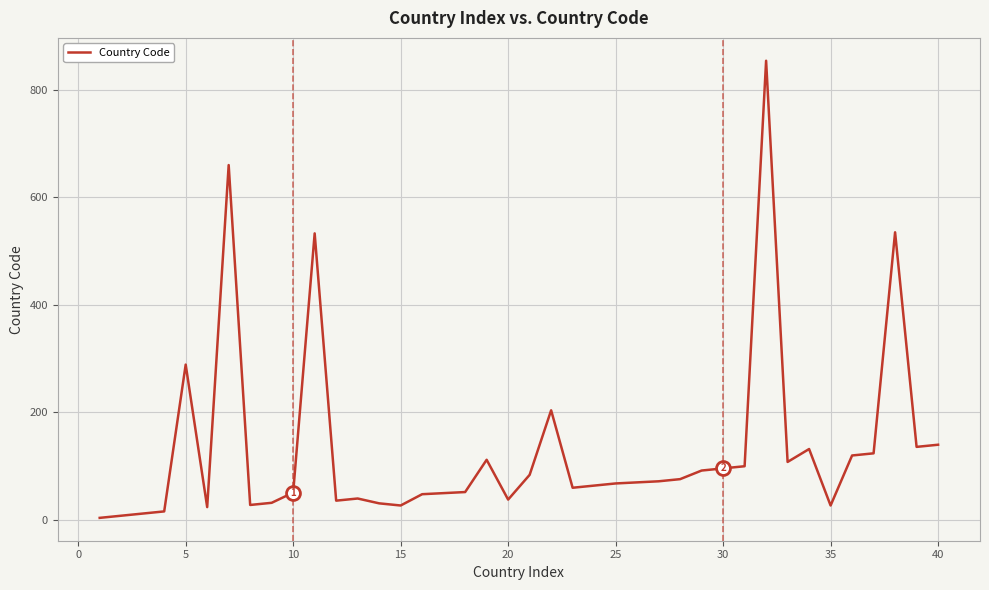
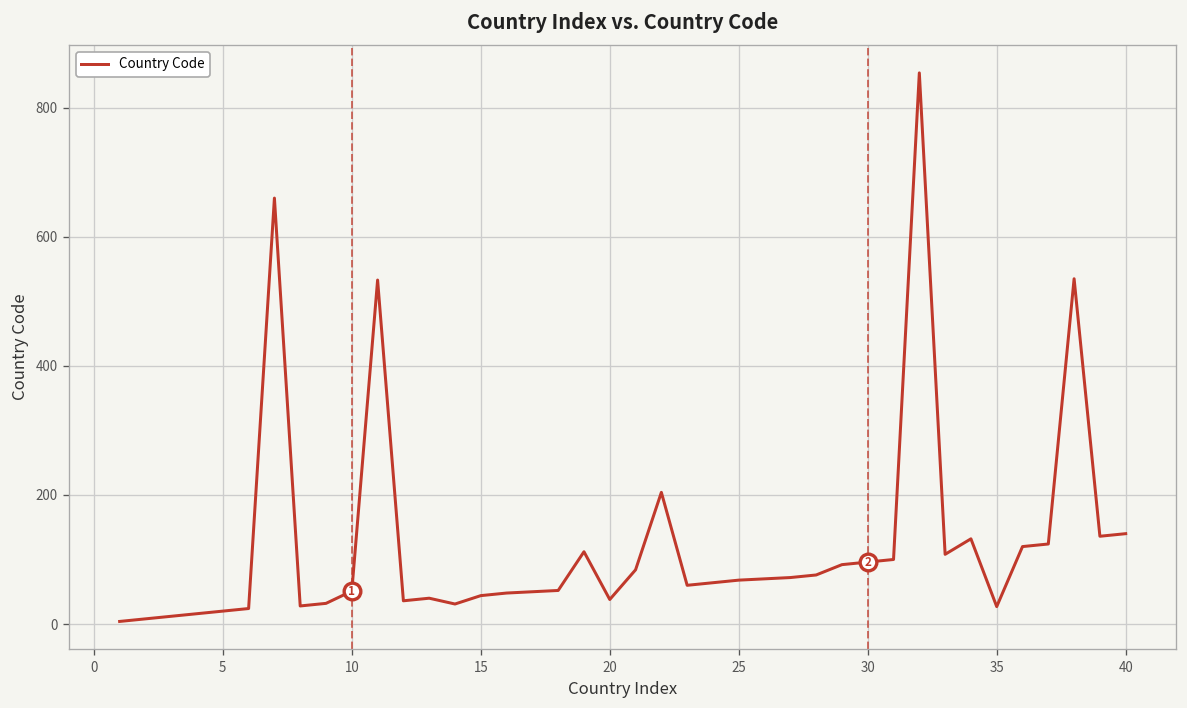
Country Code, 5: 290 -> 20
Country Code, 15: 30 -> 40
